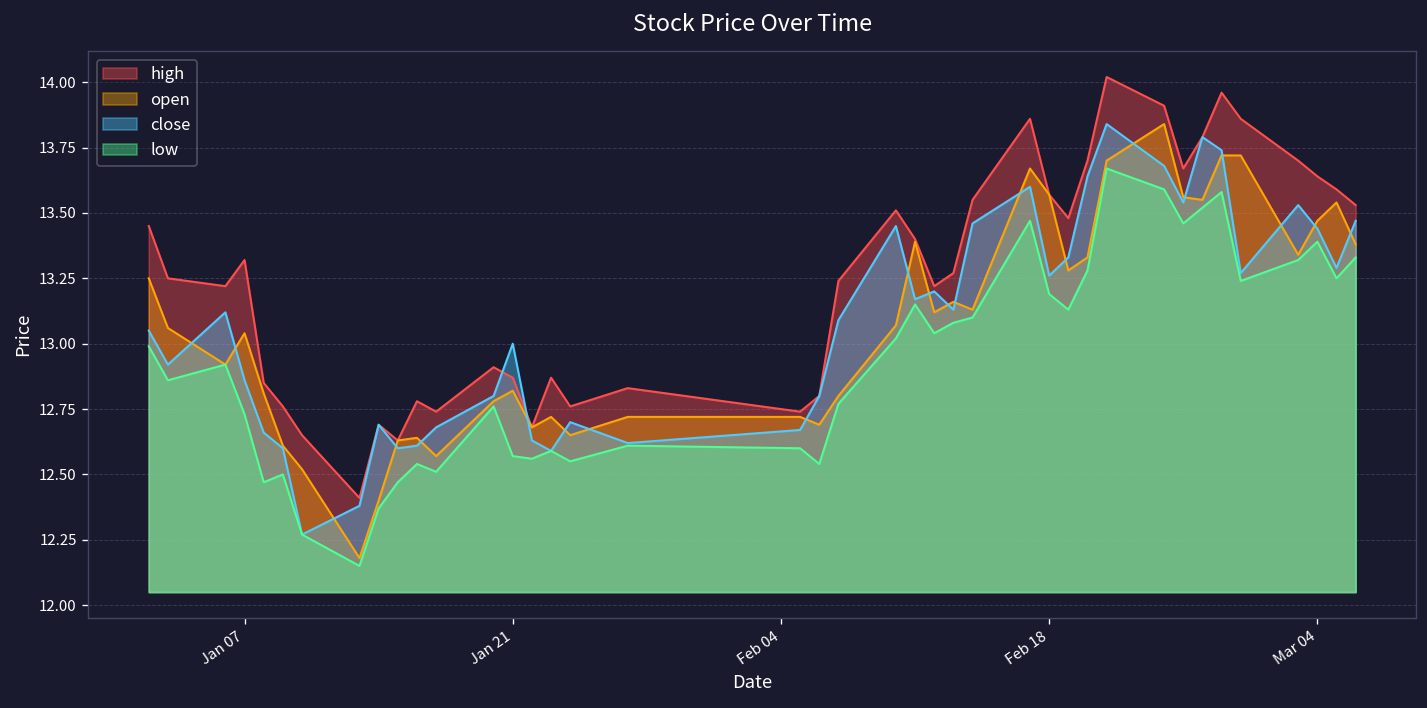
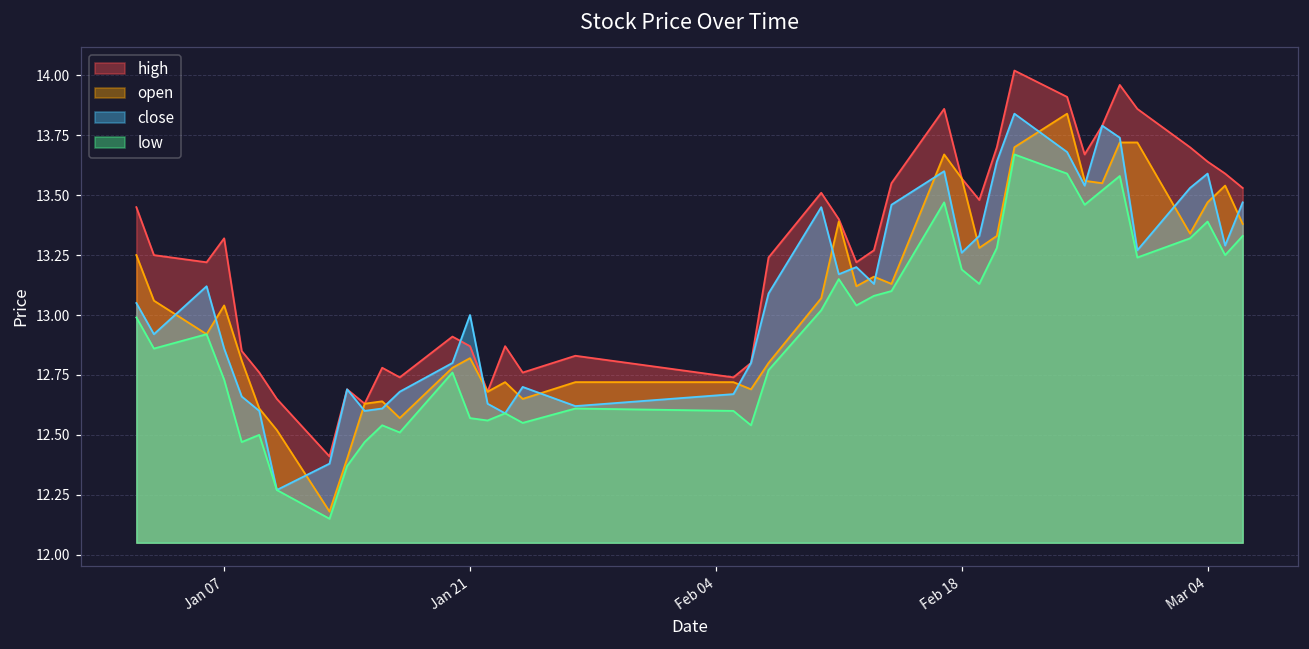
close, Mar 04: 13.44 -> 13.59
